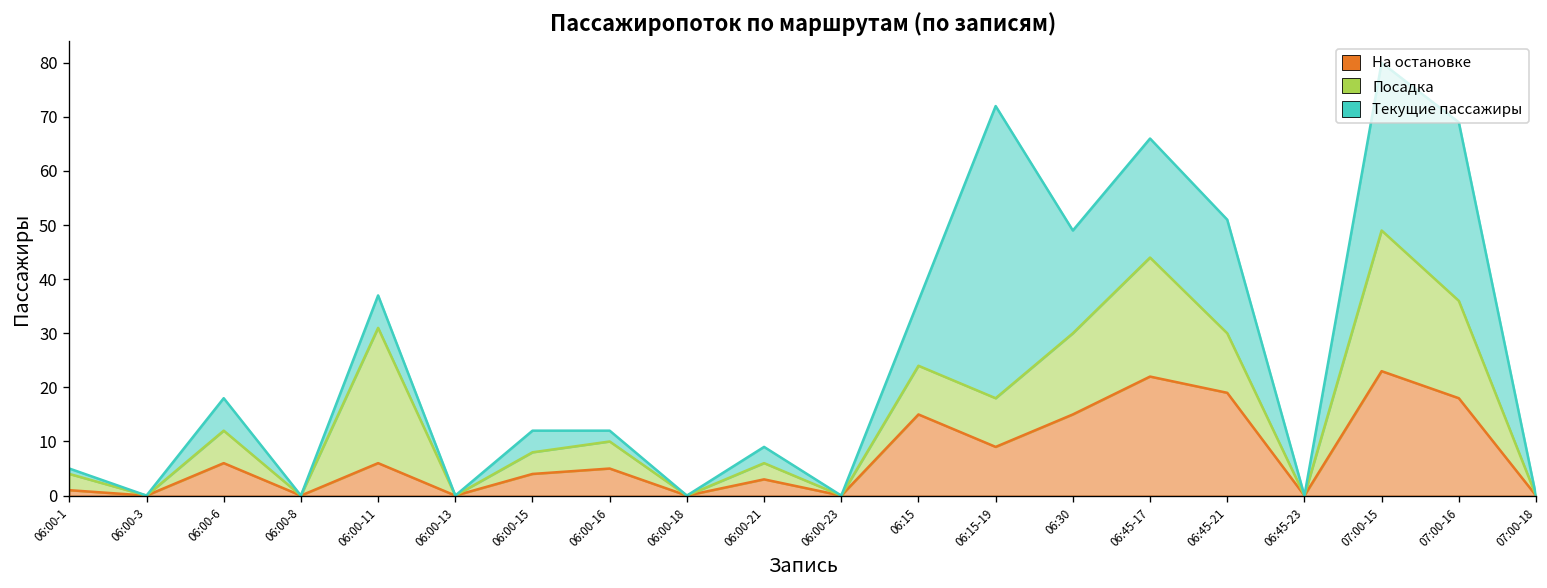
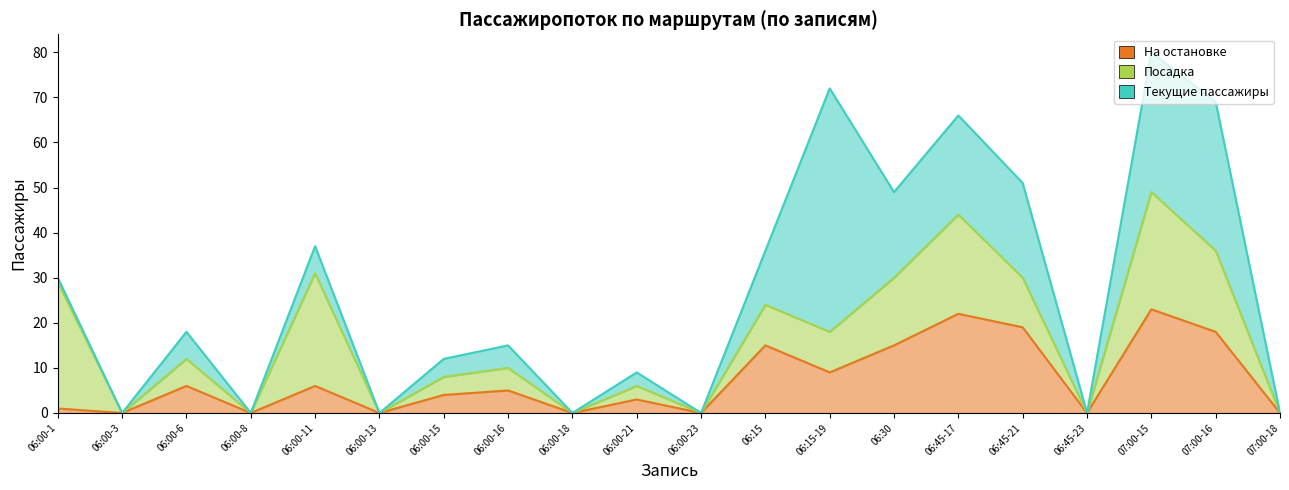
Посадка, 06:00-1: 3 -> 28
Текущие пассажиры, 06:00-16: 2 -> 5
